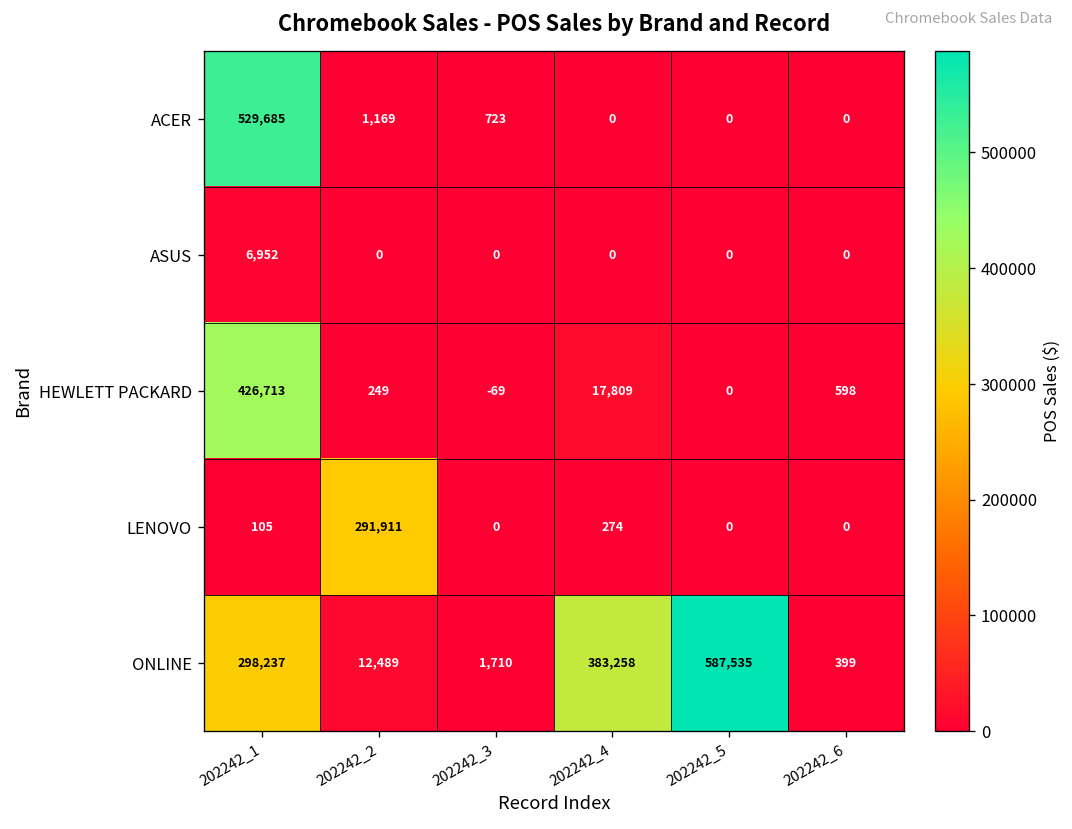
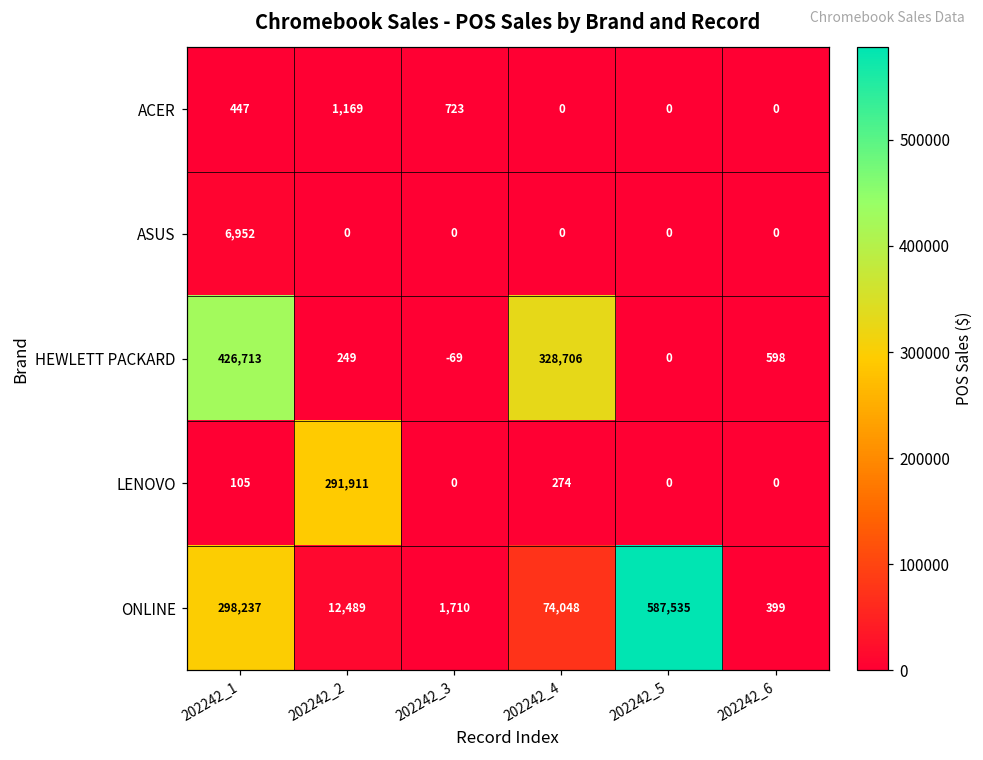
ACER, 202242_1: 529,685 -> 447
HEWLETT PACKARD, 202242_4: 17,809 -> 328,706
ONLINE, 202242_4: 383,258 -> 74,048
